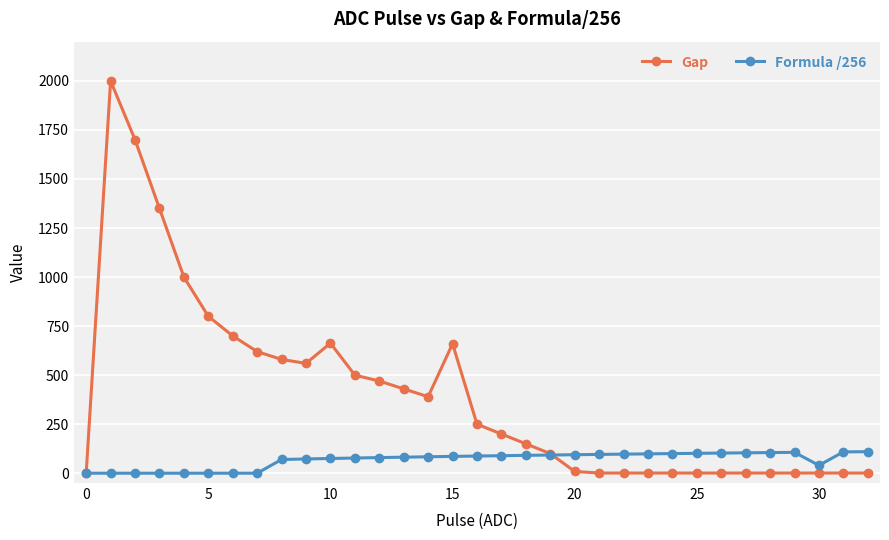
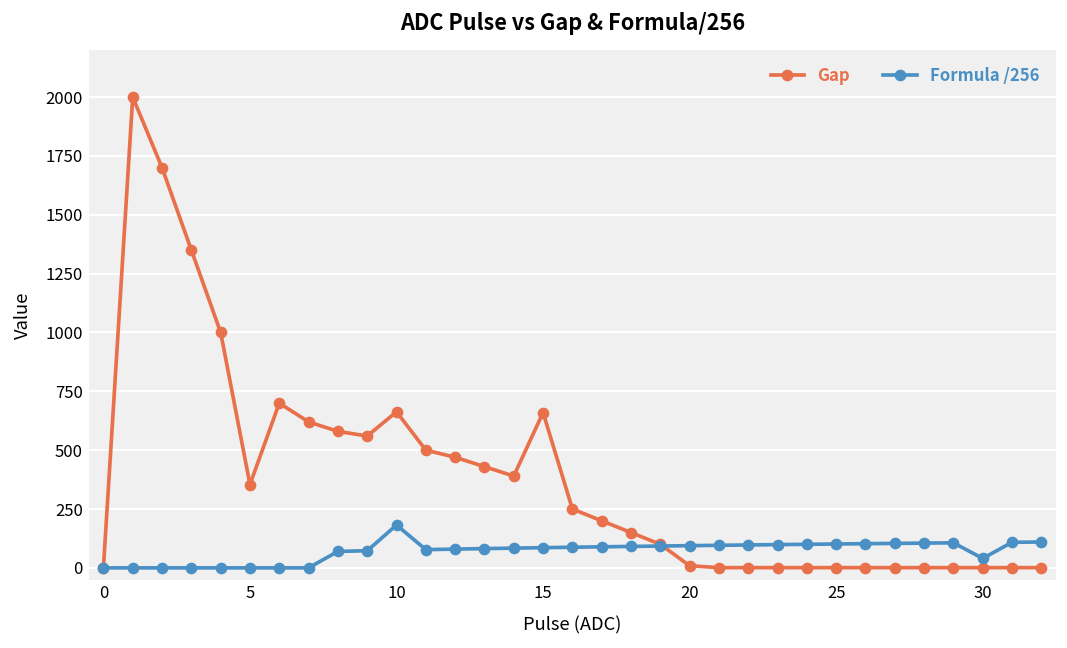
Gap, 5: 800 -> 350
Formula /256, 10: 80 -> 180
